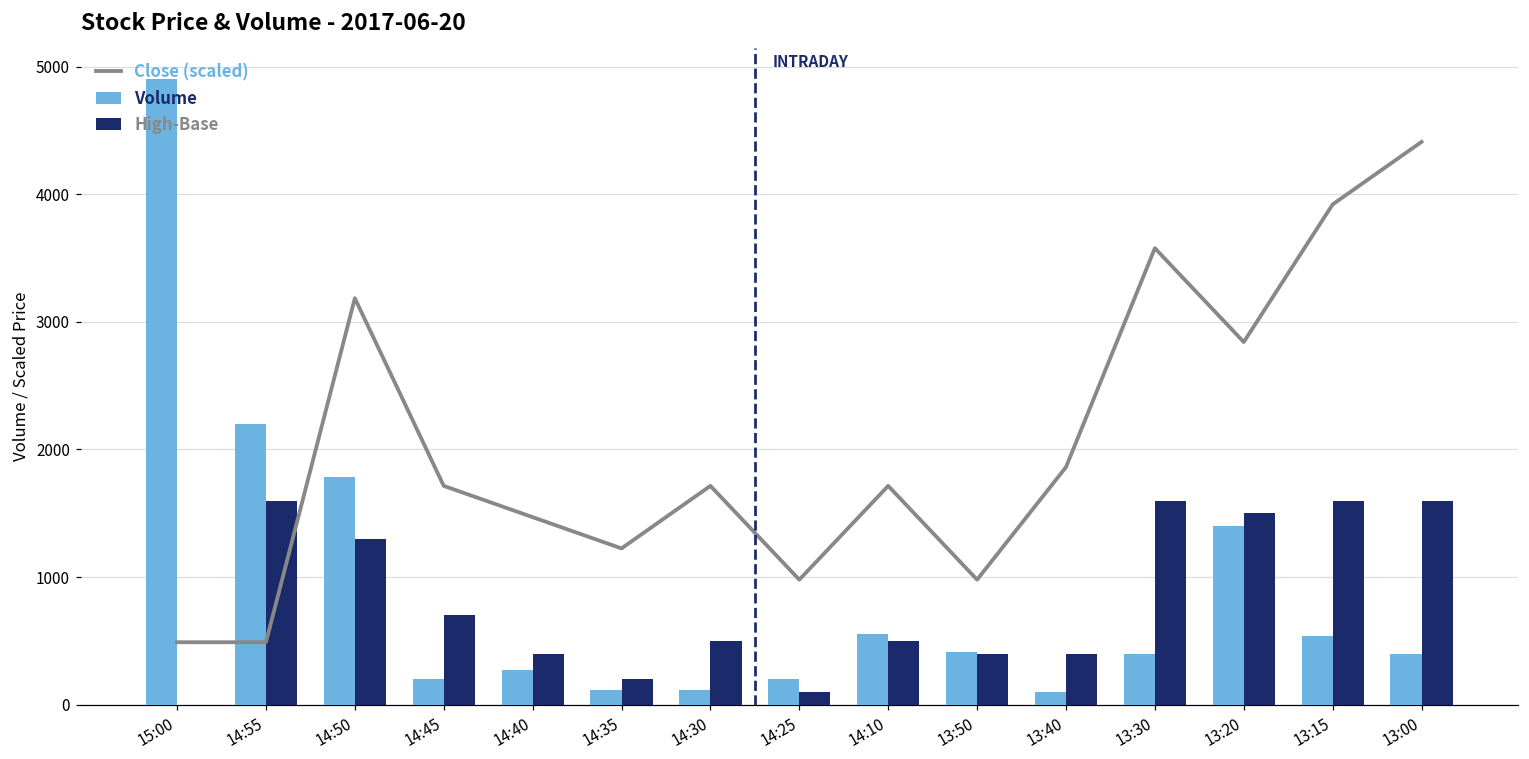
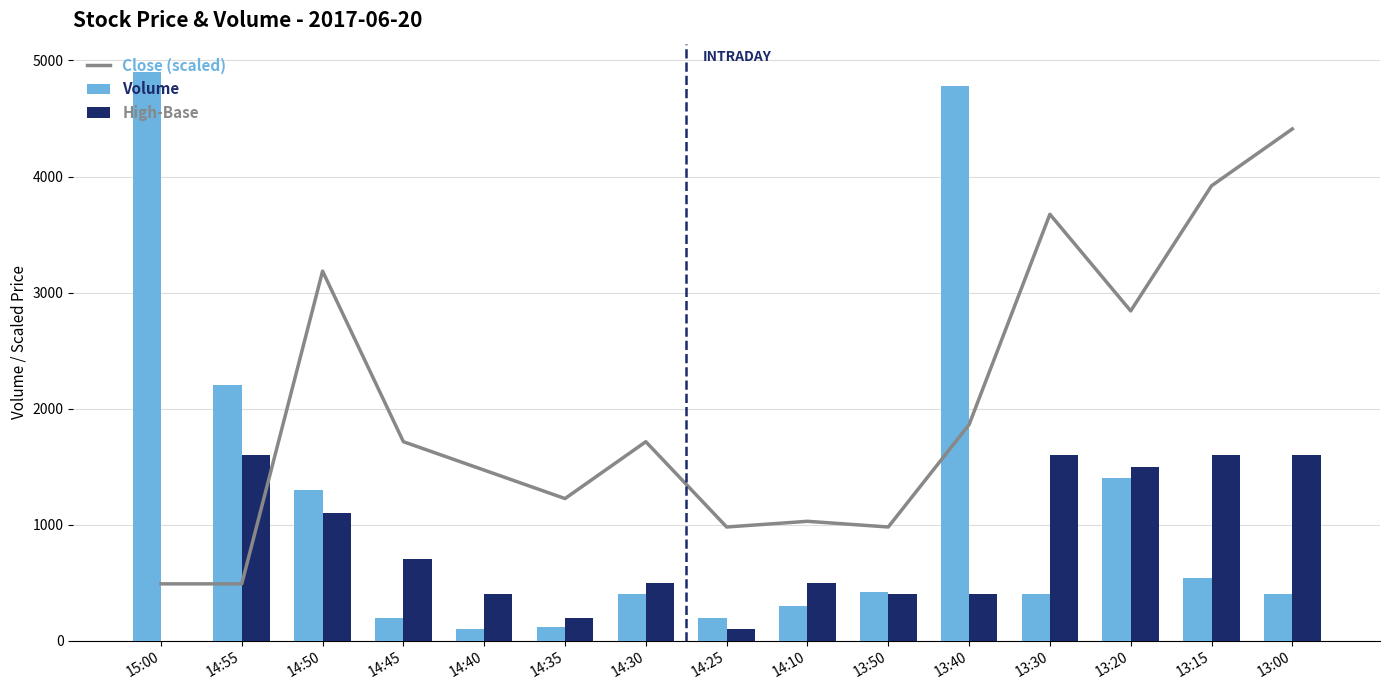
Volume, 14:50: 1790 -> 1300
High-Base, 14:50: 1300 -> 1100
Volume, 14:40: 270 -> 100
Volume, 14:30: 120 -> 400
Volume, 14:10: 560 -> 300
Close (scaled), 14:10: 1710 -> 1030
Volume, 13:40: 100 -> 4780
Close (scaled), 13:30: 3580 -> 3670
